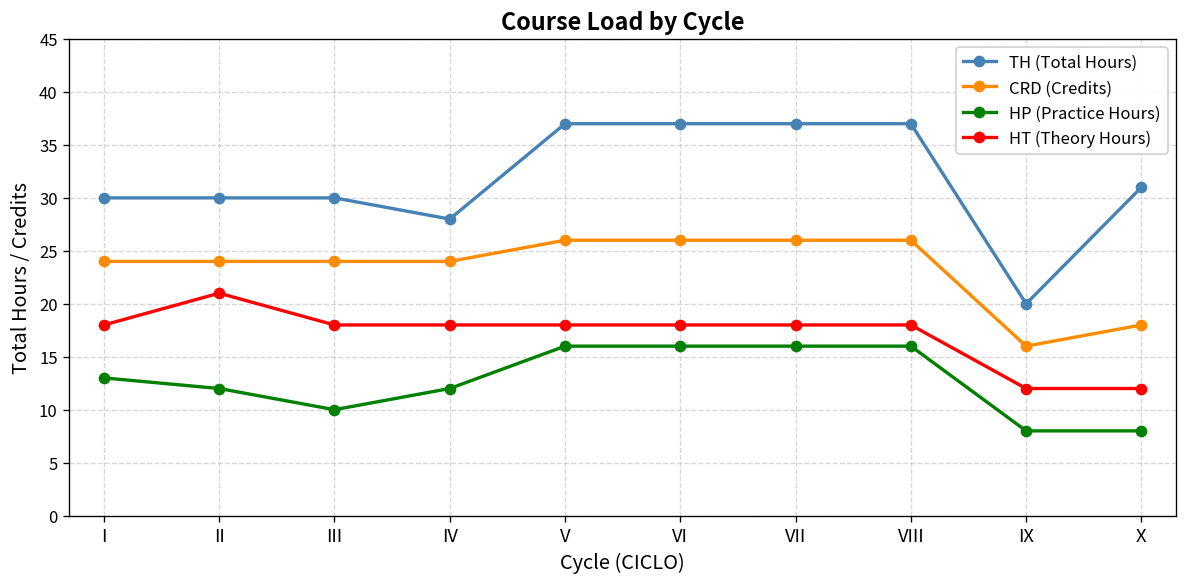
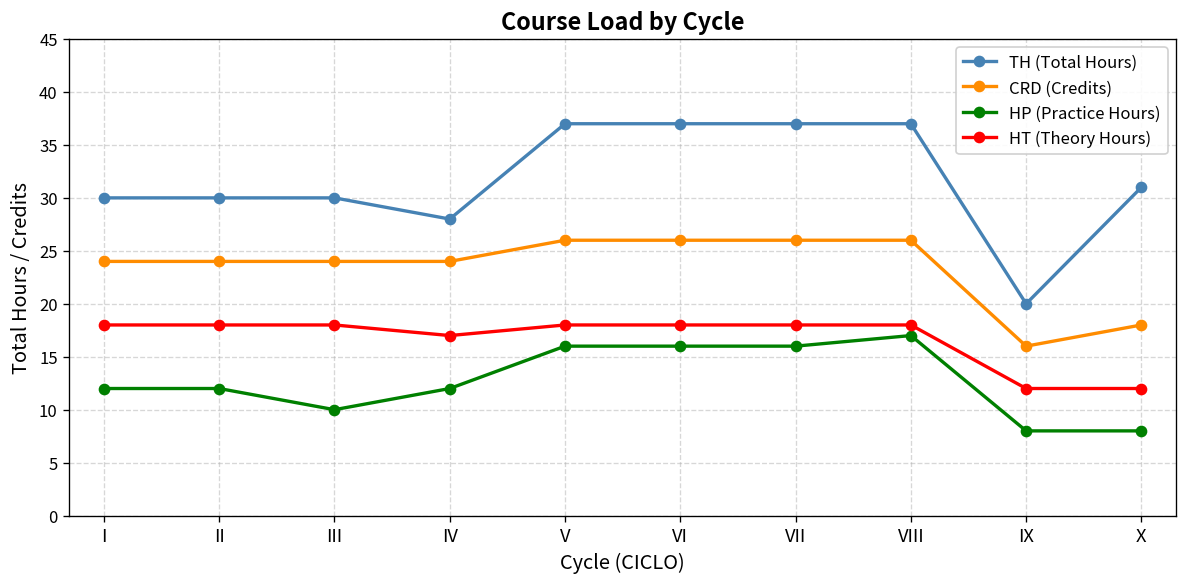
HP (Practice Hours), I: 13 -> 12
HT (Theory Hours), II: 21 -> 18
HT (Theory Hours), IV: 18 -> 17
HP (Practice Hours), VIII: 16 -> 17
